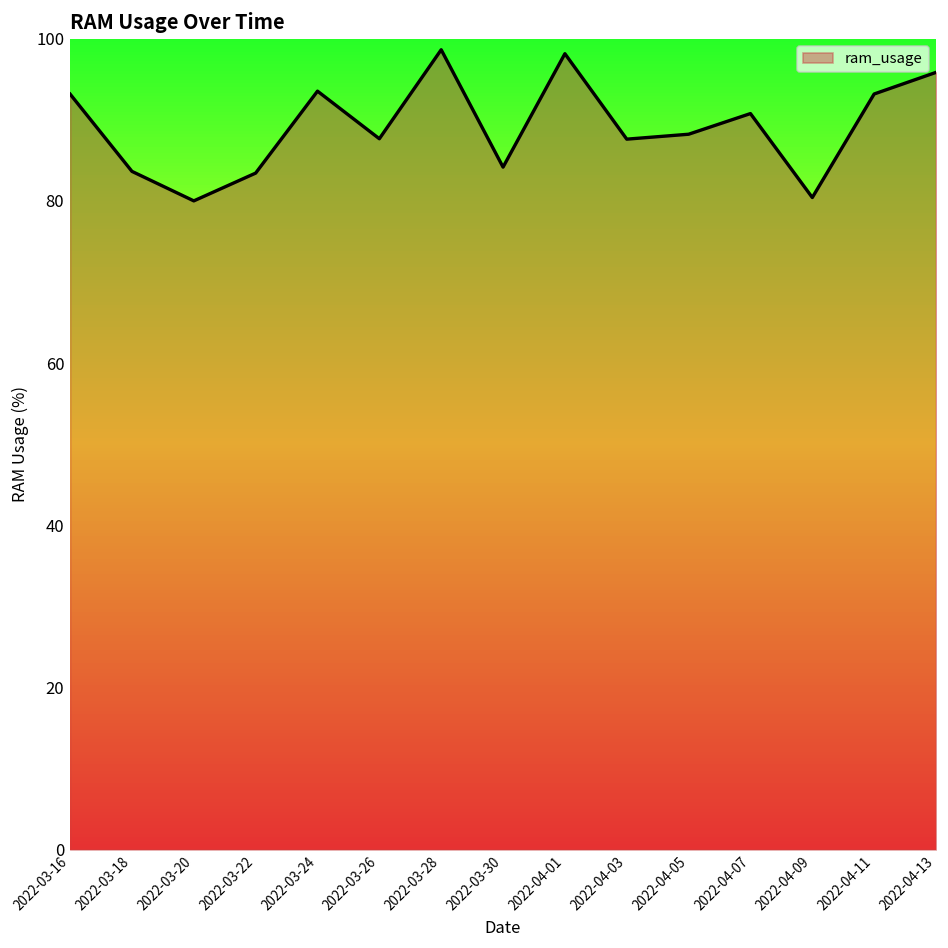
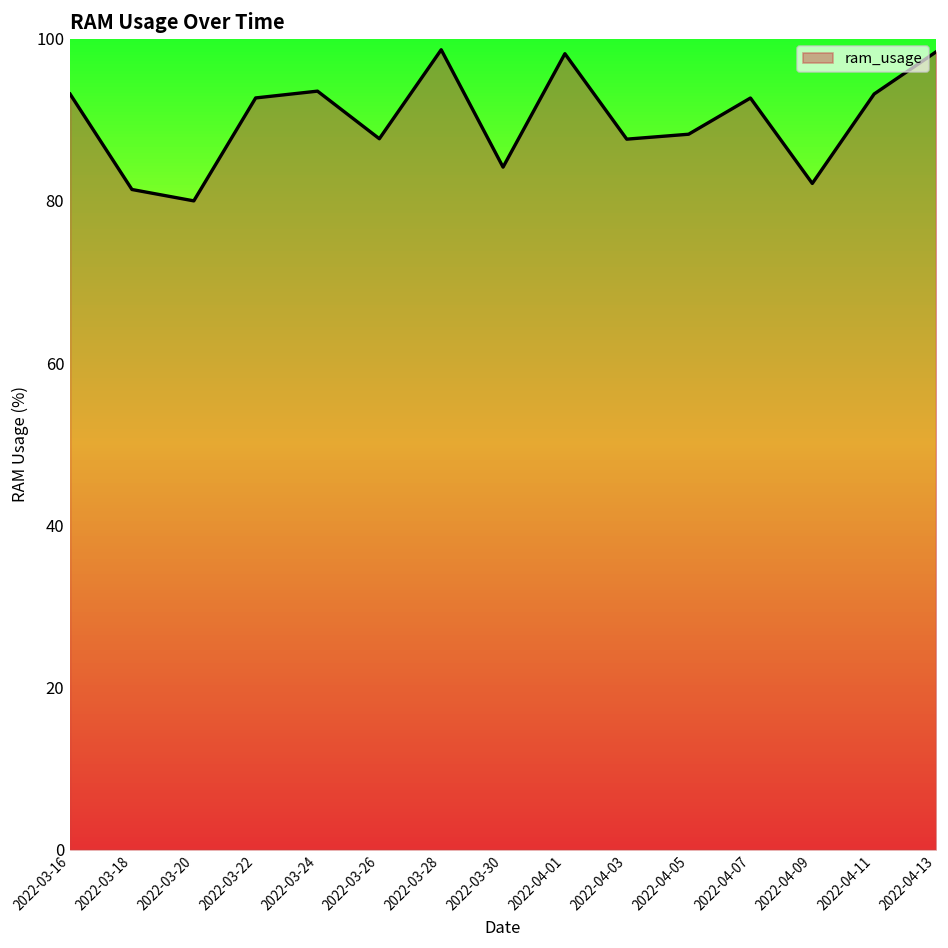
2022-03-18: 84 -> 81
2022-03-22: 83 -> 93
2022-04-07: 91 -> 93
2022-04-09: 80 -> 82
2022-04-13: 96 -> 98
